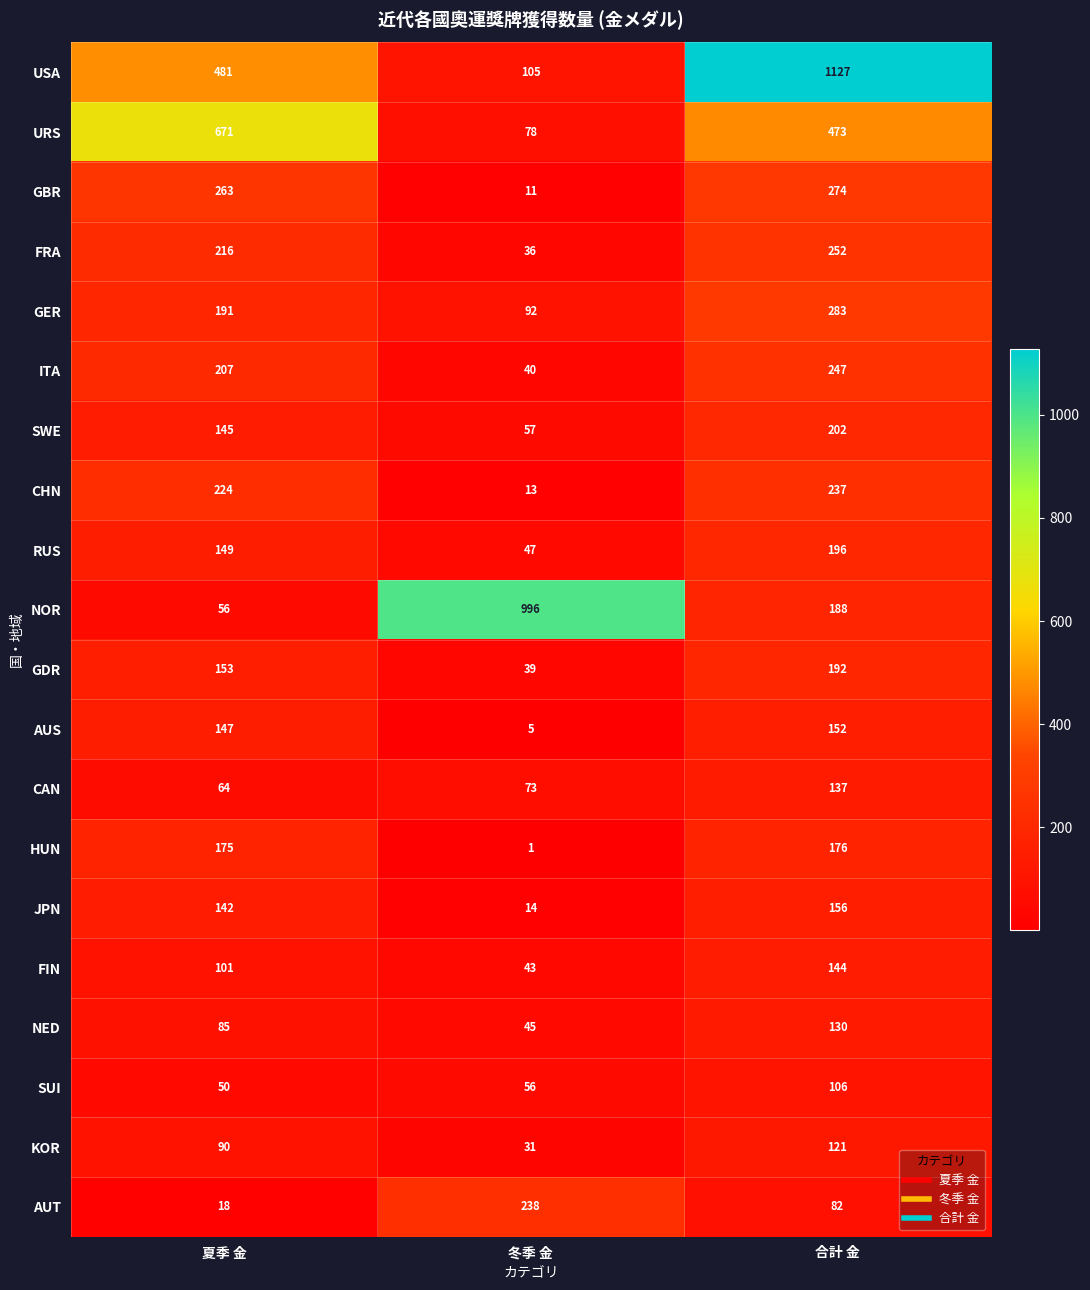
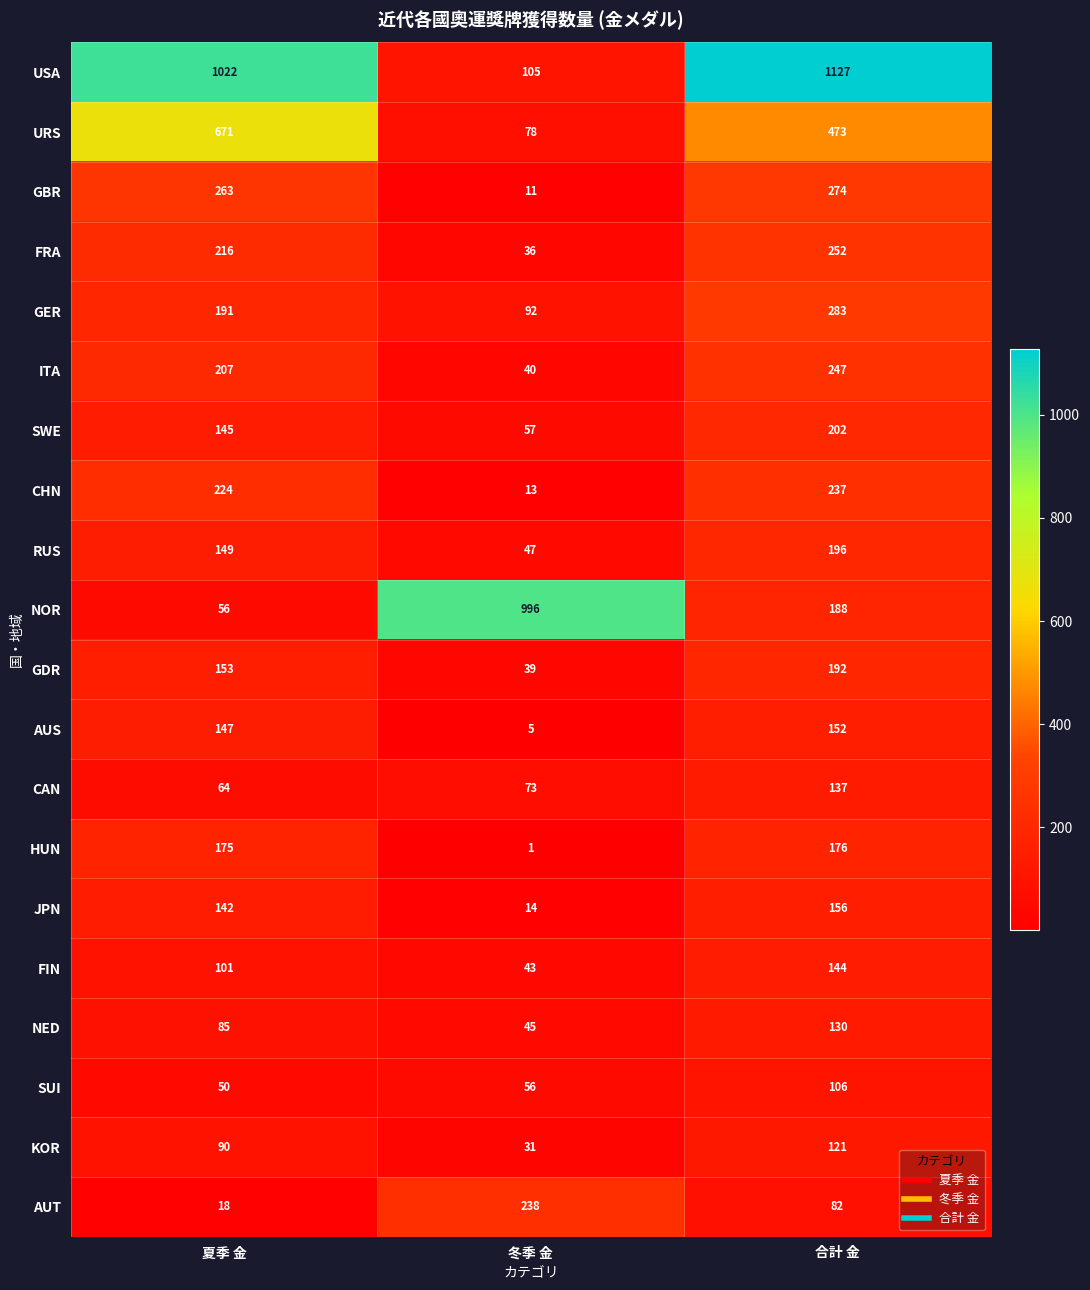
USA, 夏季 金: 481 -> 1022
